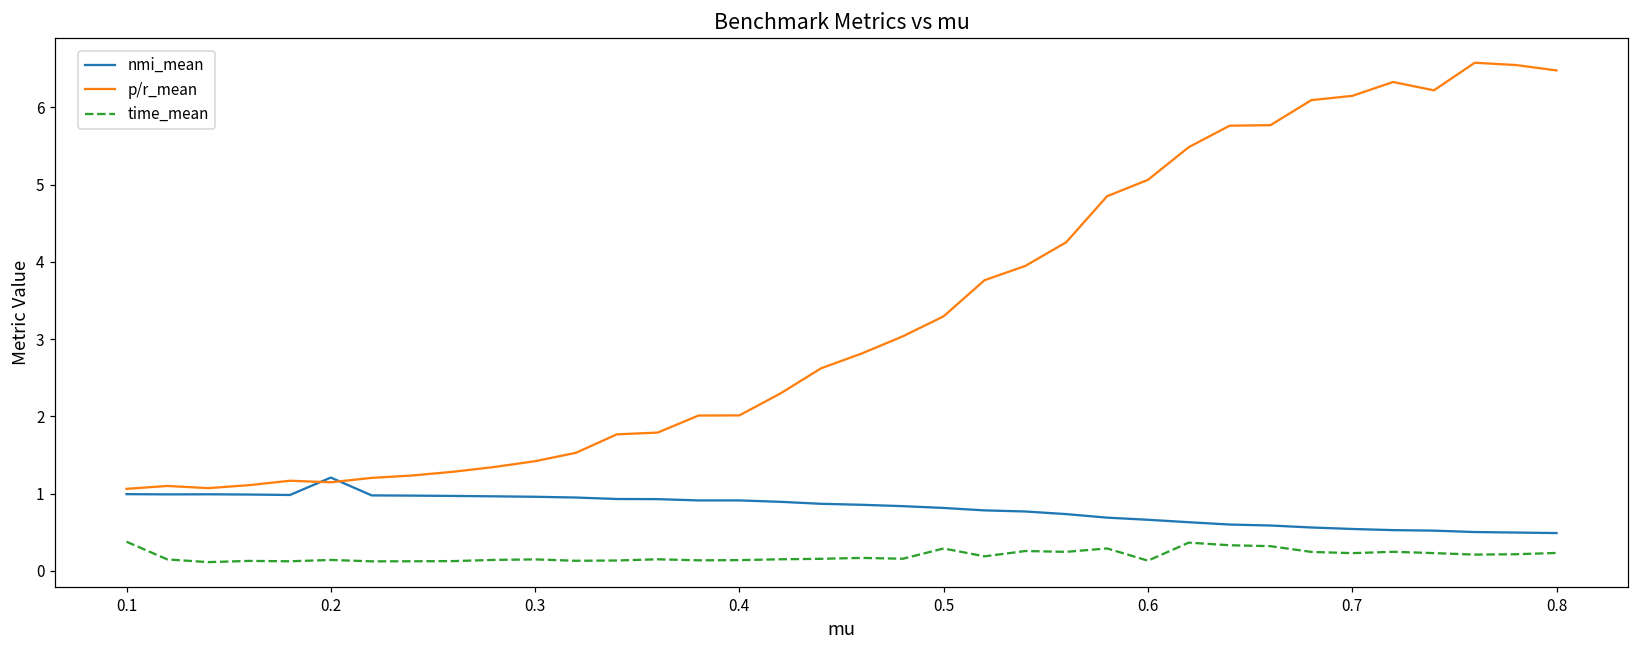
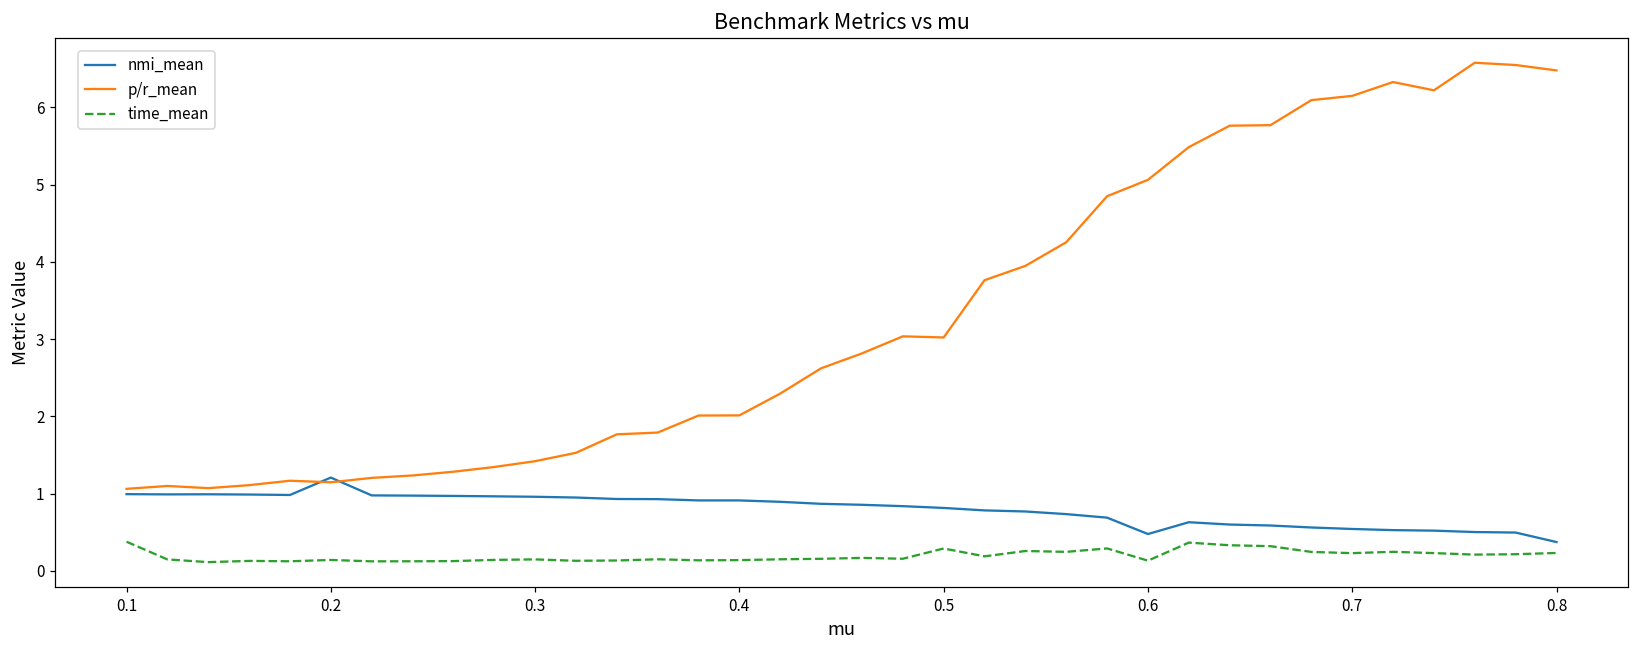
p/r_mean, 0.5: 3.3 -> 3.0
nmi_mean, 0.6: 0.7 -> 0.5
nmi_mean, 0.8: 0.5 -> 0.4
